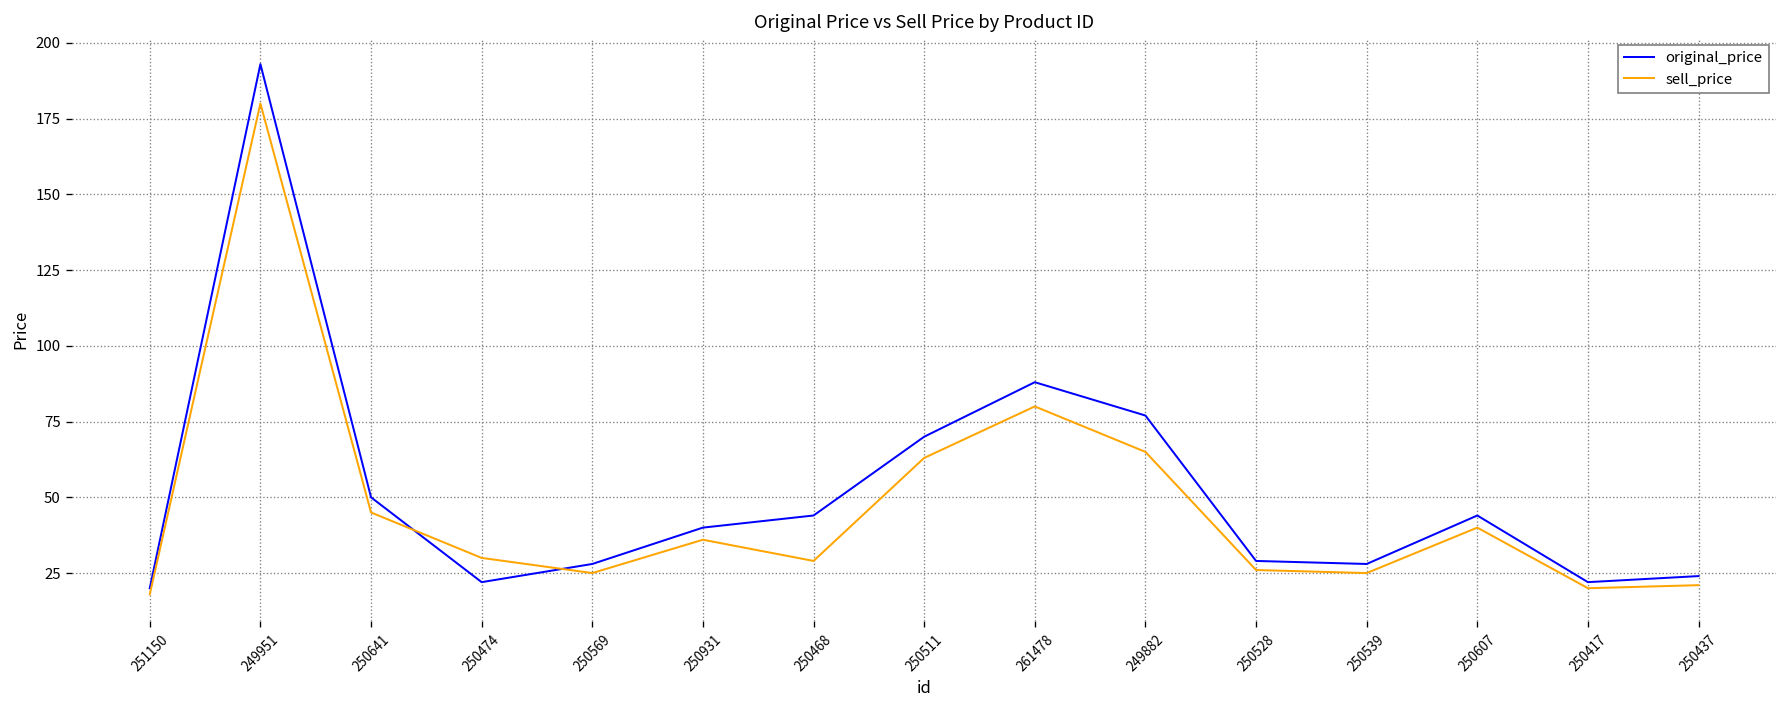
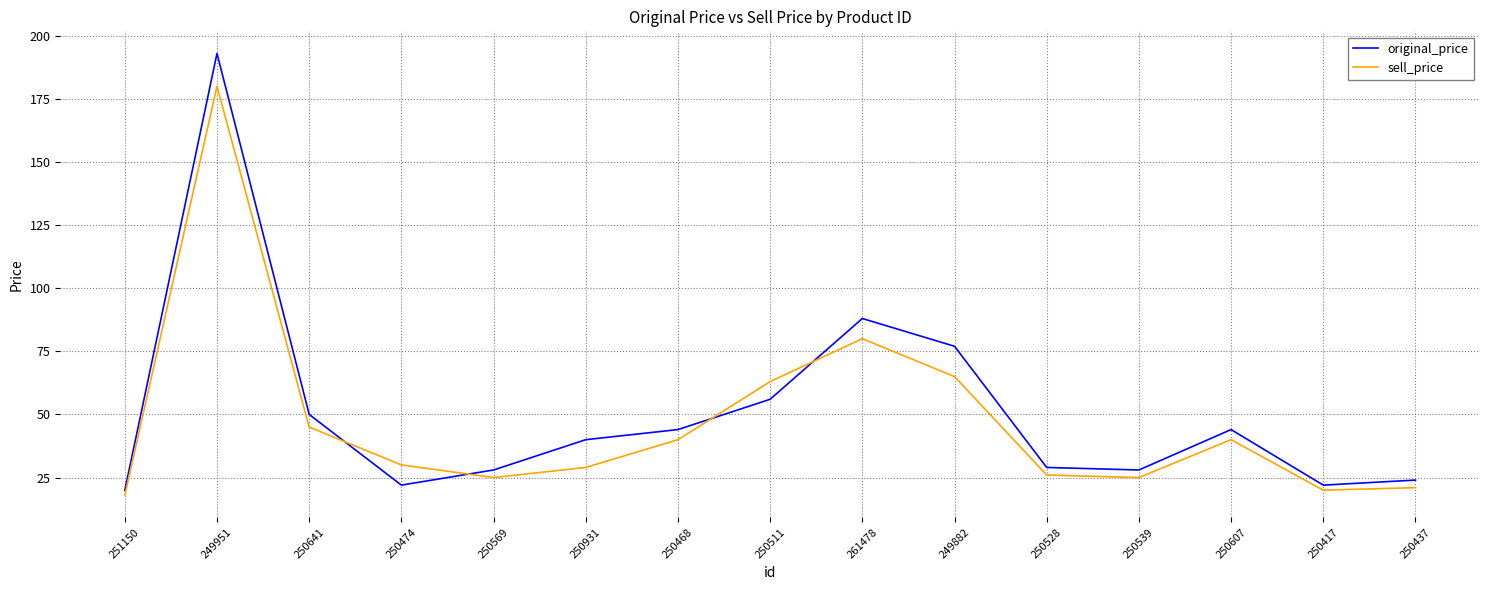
sell_price, 250931: 36 -> 29
sell_price, 250468: 29 -> 40
original_price, 250511: 70 -> 56
